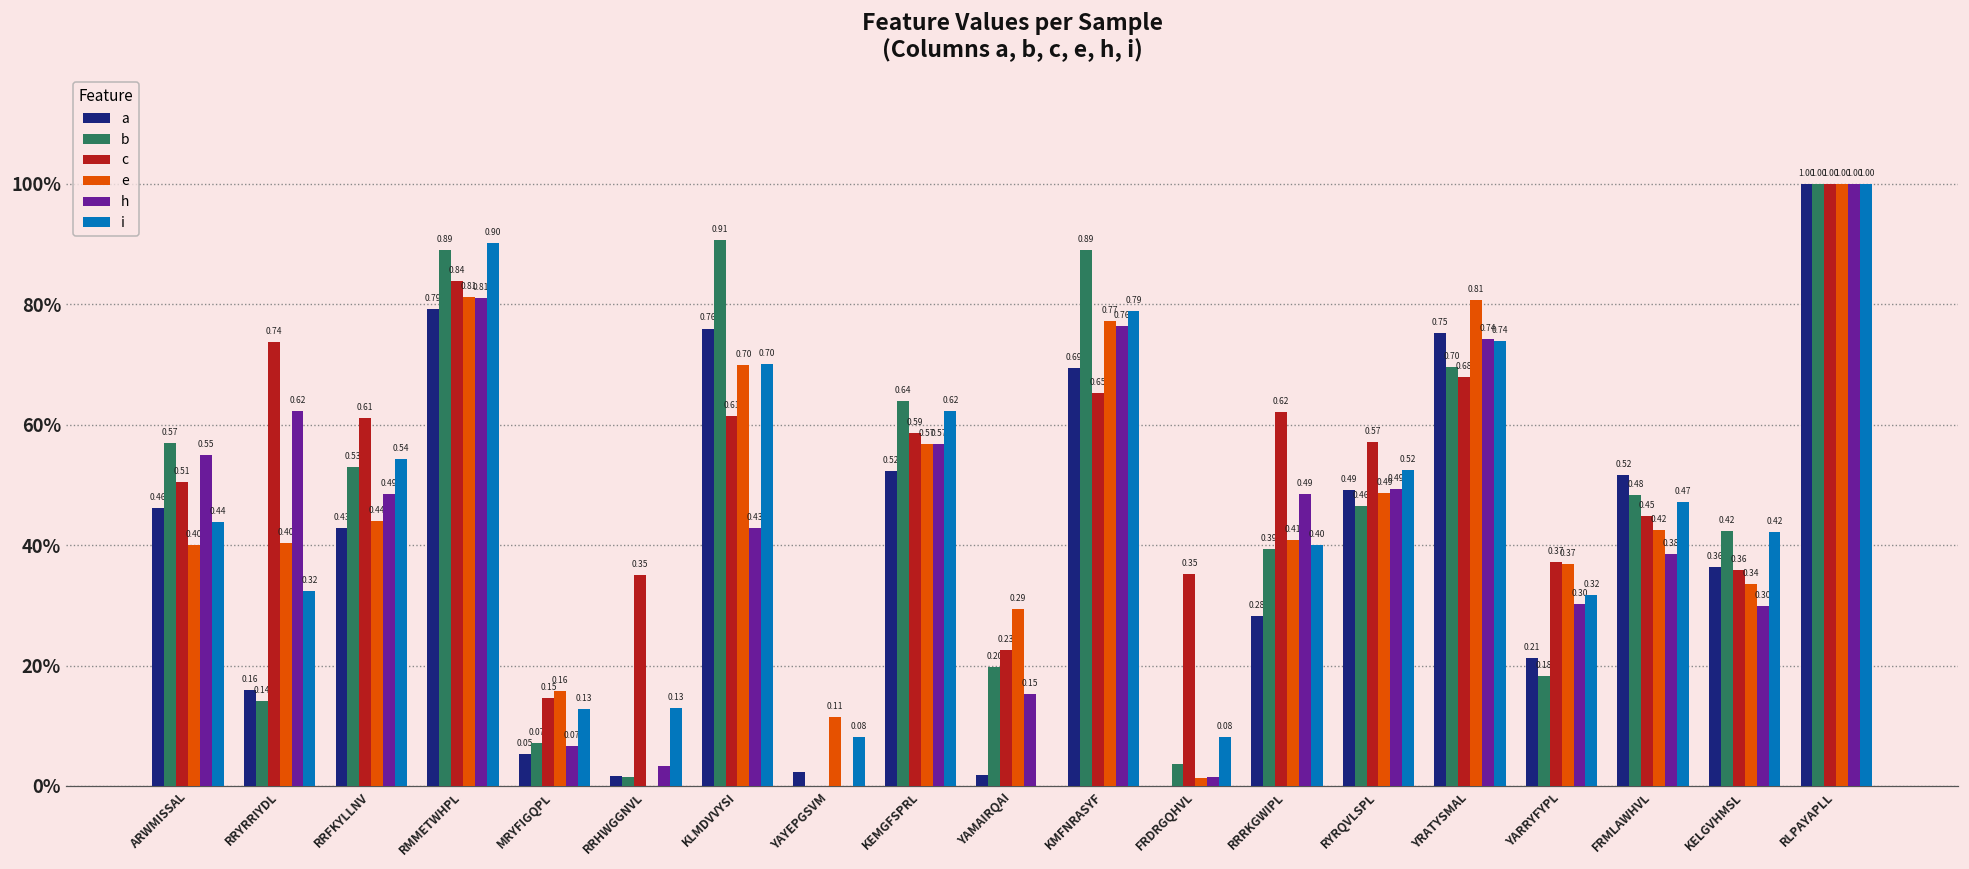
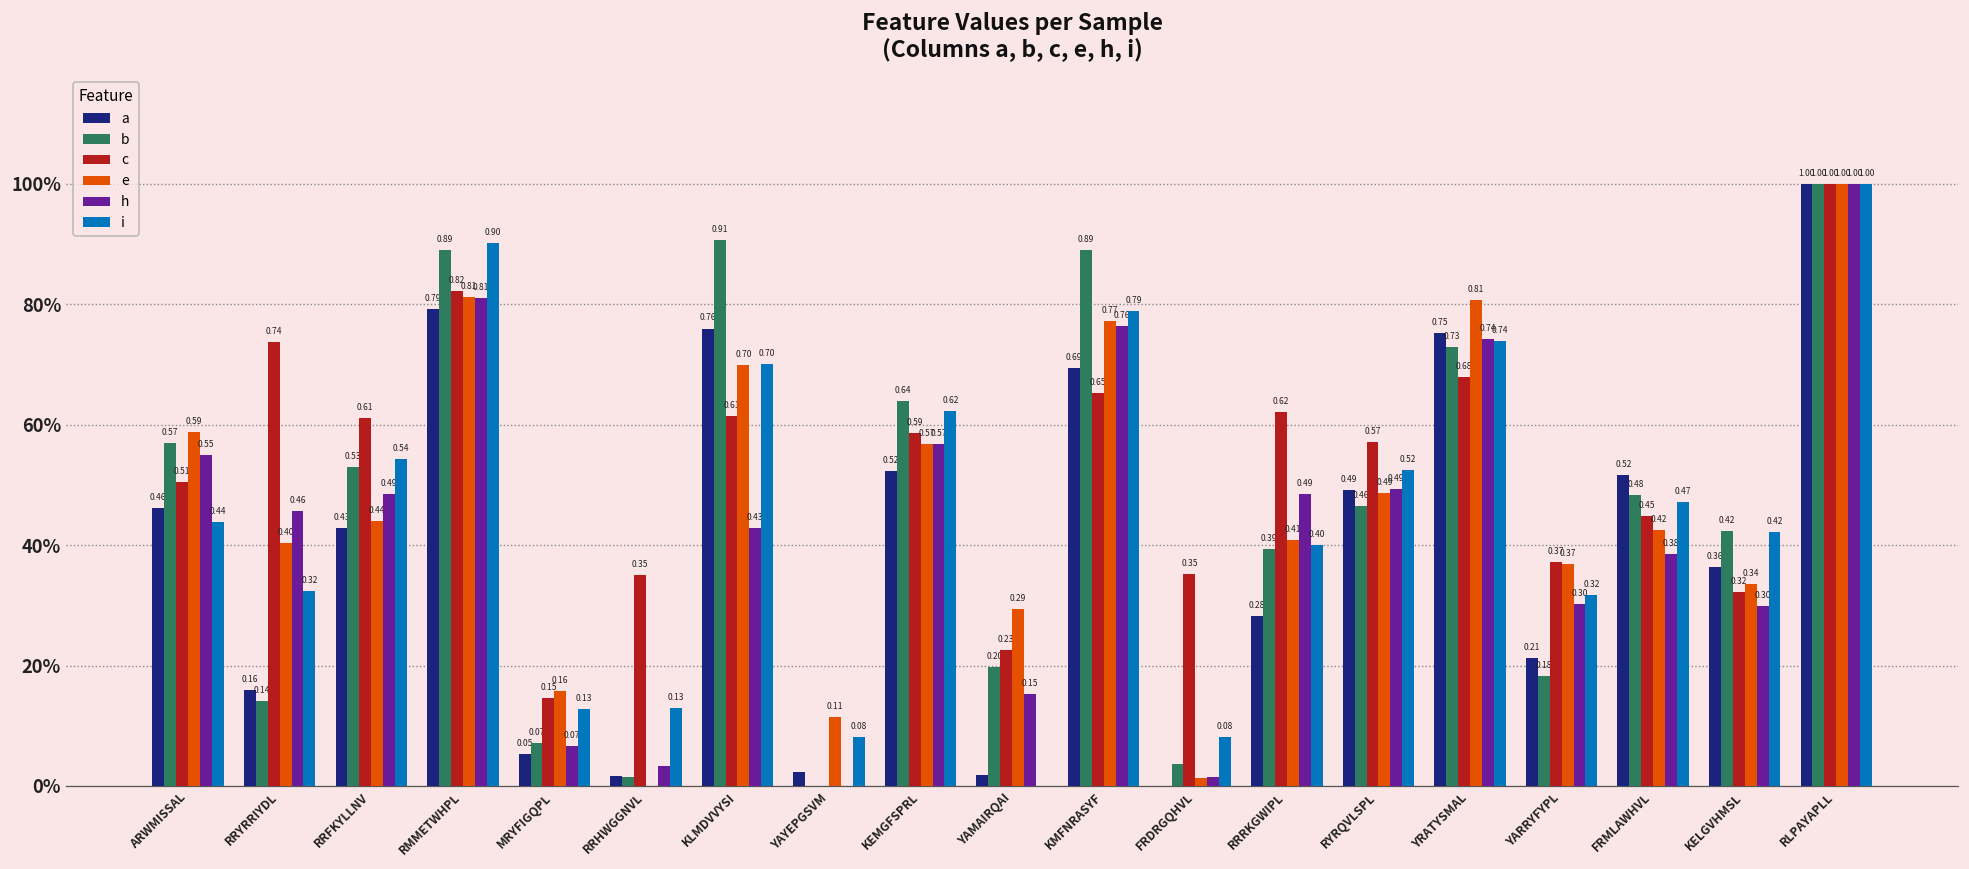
e, ARWMISSAL: 0.40 -> 0.59
h, RRYRRIYDL: 0.62 -> 0.46
c, RMMETWHPL: 0.84 -> 0.82
b, YRATYSMAL: 0.70 -> 0.73
c, KELGVHMSL: 0.36 -> 0.32
